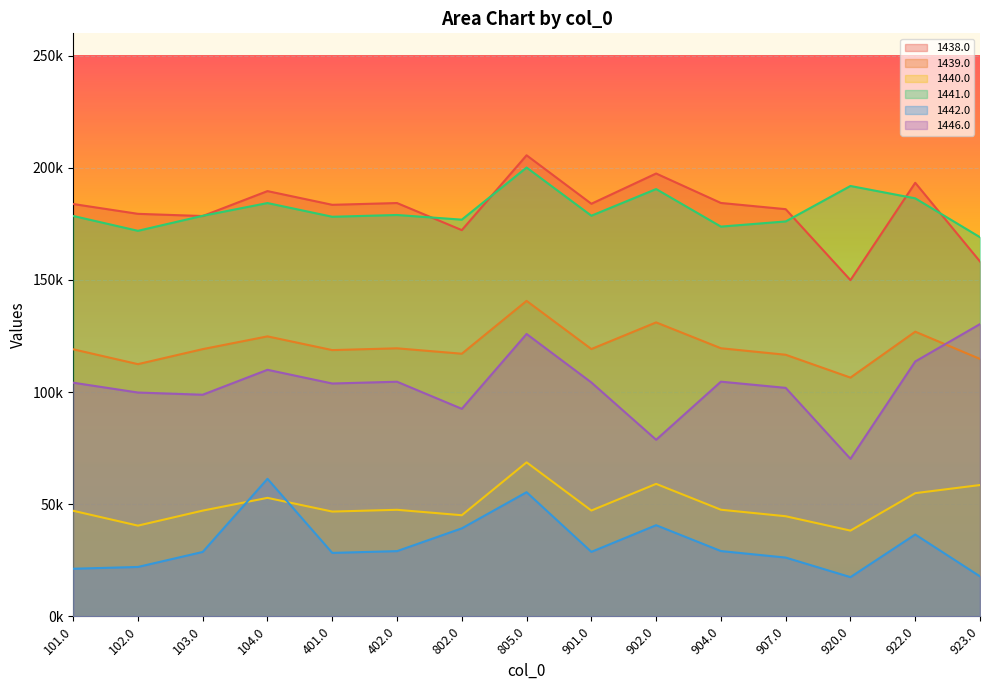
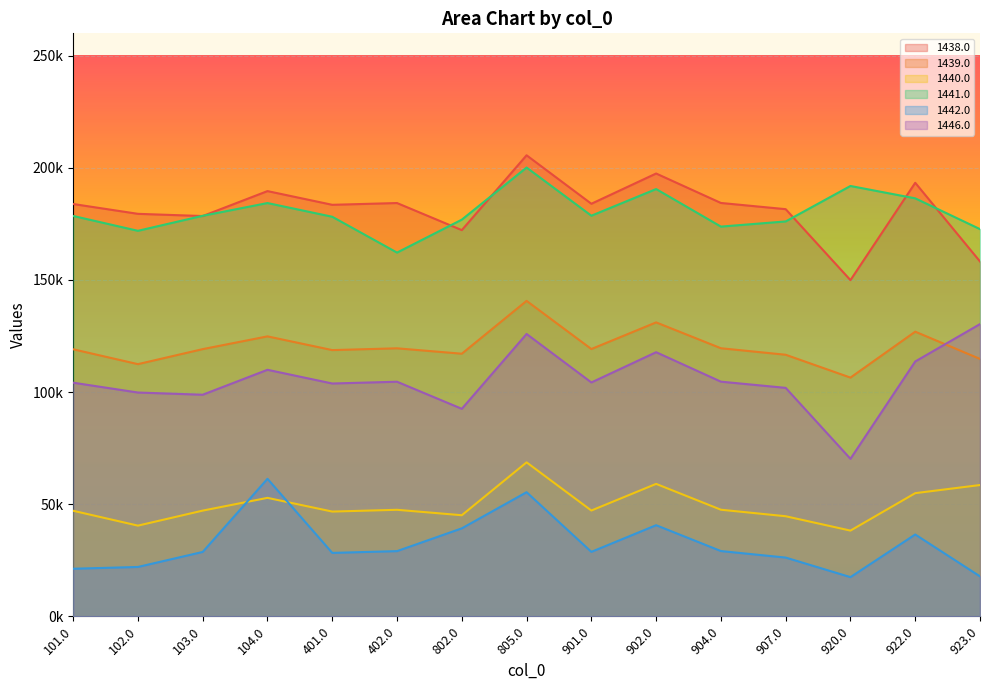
1441.0, 402.0: 179000 -> 162000
1446.0, 902.0: 79000 -> 118000
1441.0, 923.0: 169000 -> 173000
